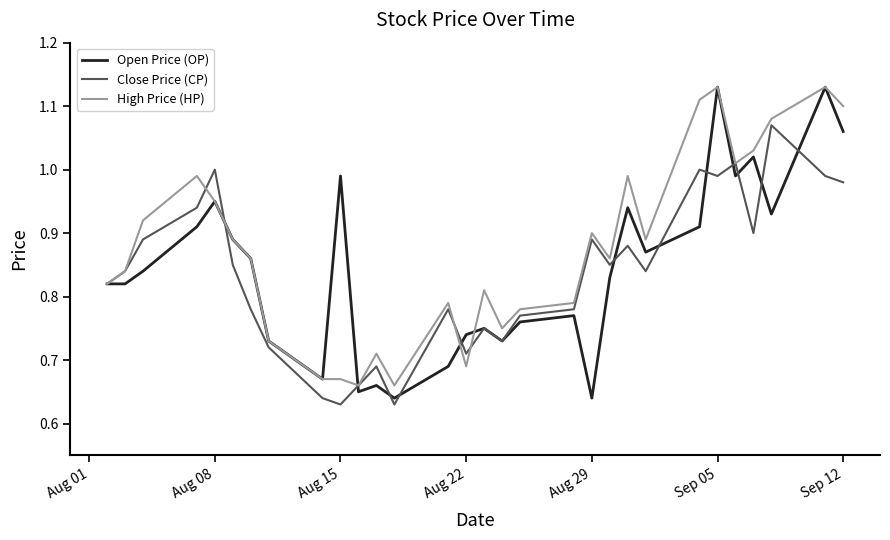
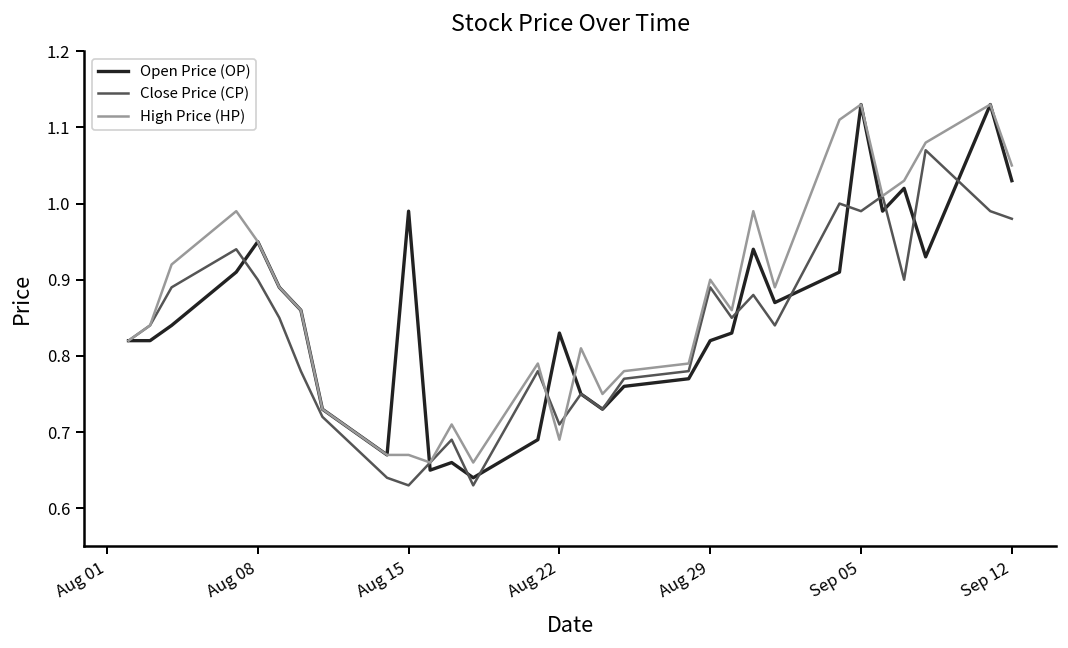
Close Price (CP), Aug 08: 1.0 -> 0.9
Open Price (OP), Aug 22: 0.74 -> 0.83
Open Price (OP), Aug 29: 0.64 -> 0.82
Open Price (OP), Sep 12: 1.06 -> 1.03
High Price (HP), Sep 12: 1.10 -> 1.05
